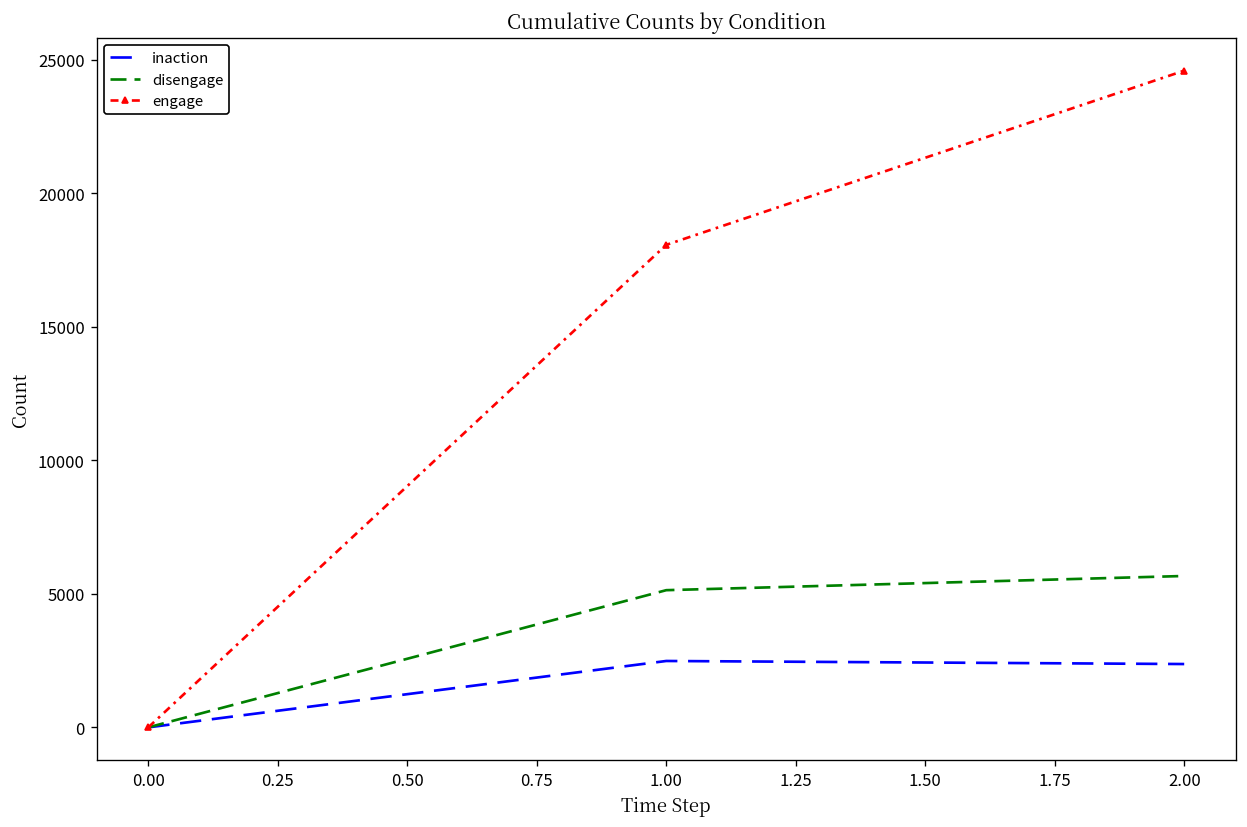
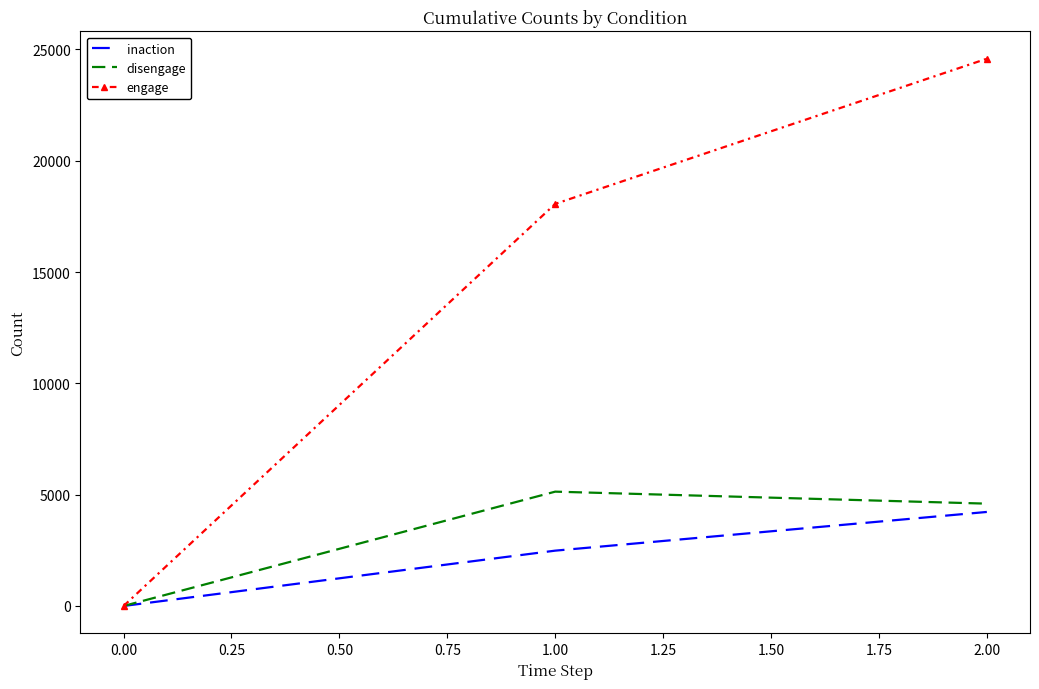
inaction, 2.00: 2400 -> 4200
disengage, 2.00: 5700 -> 4600
